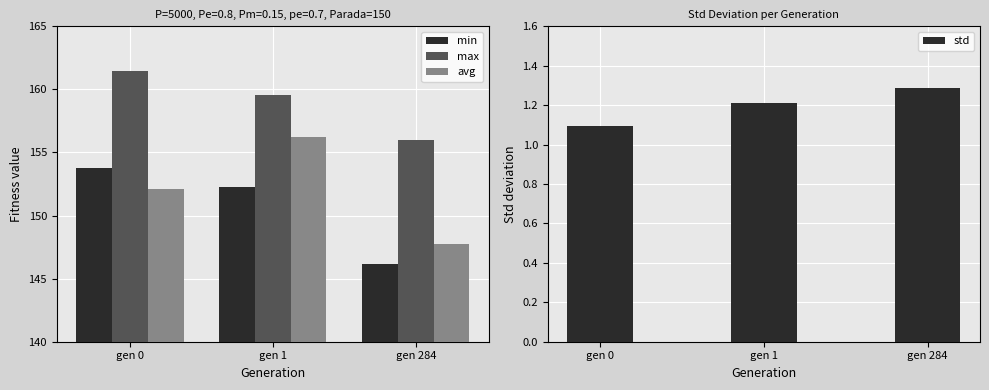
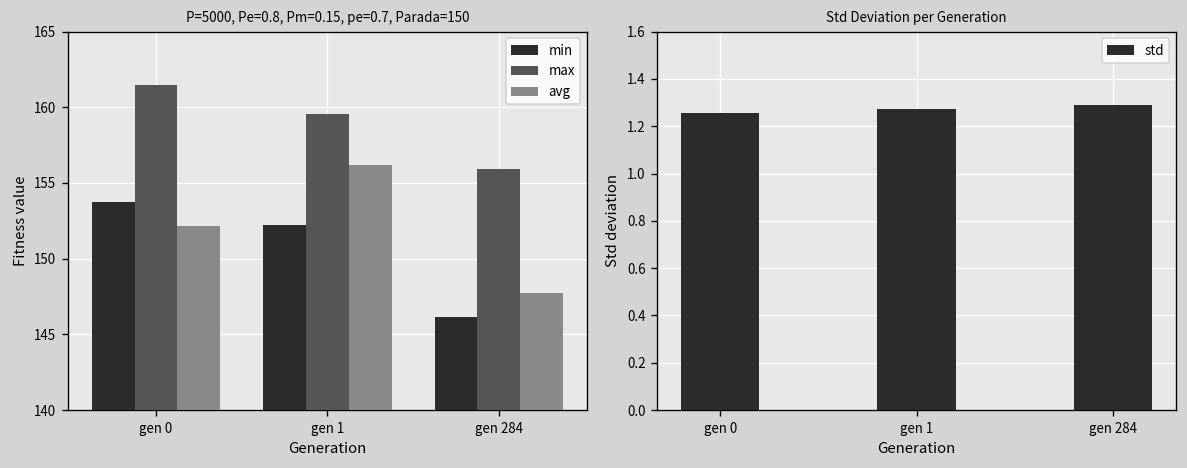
Std Deviation per Generation, gen 0: 1.09 -> 1.26
Std Deviation per Generation, gen 1: 1.21 -> 1.27
